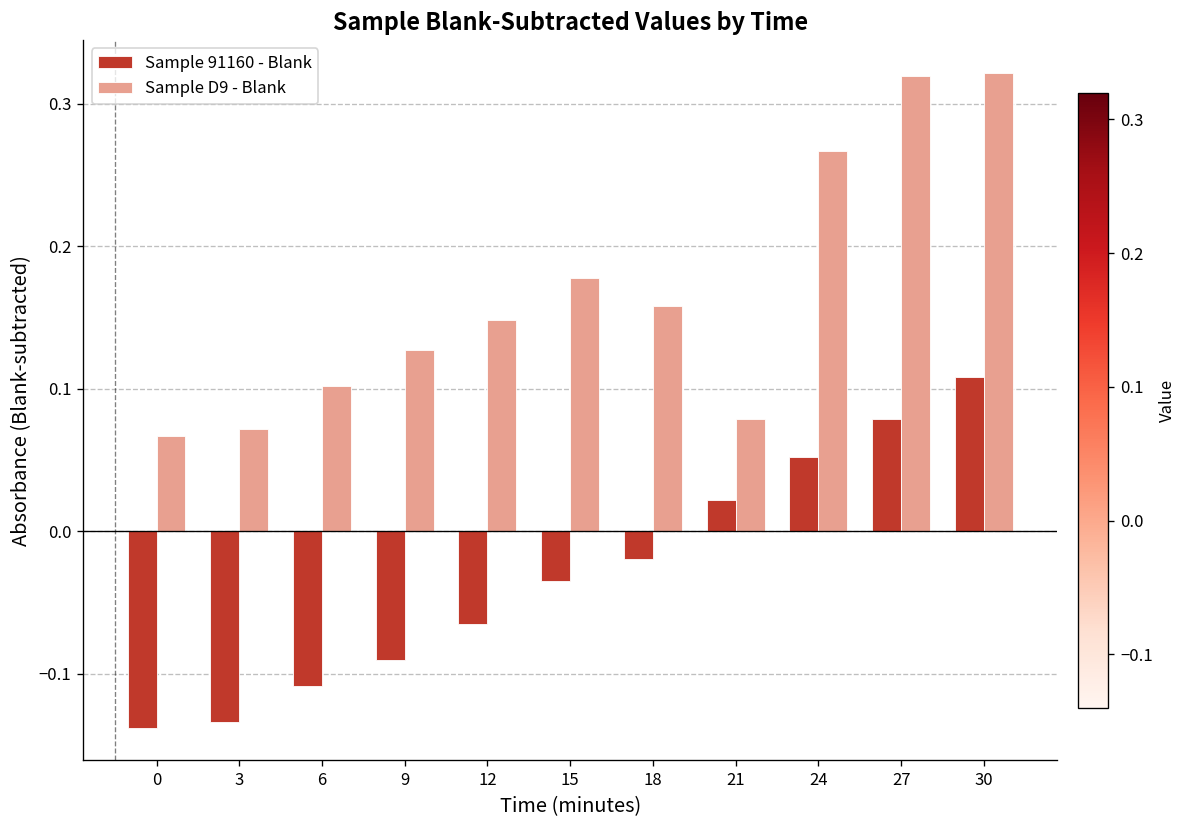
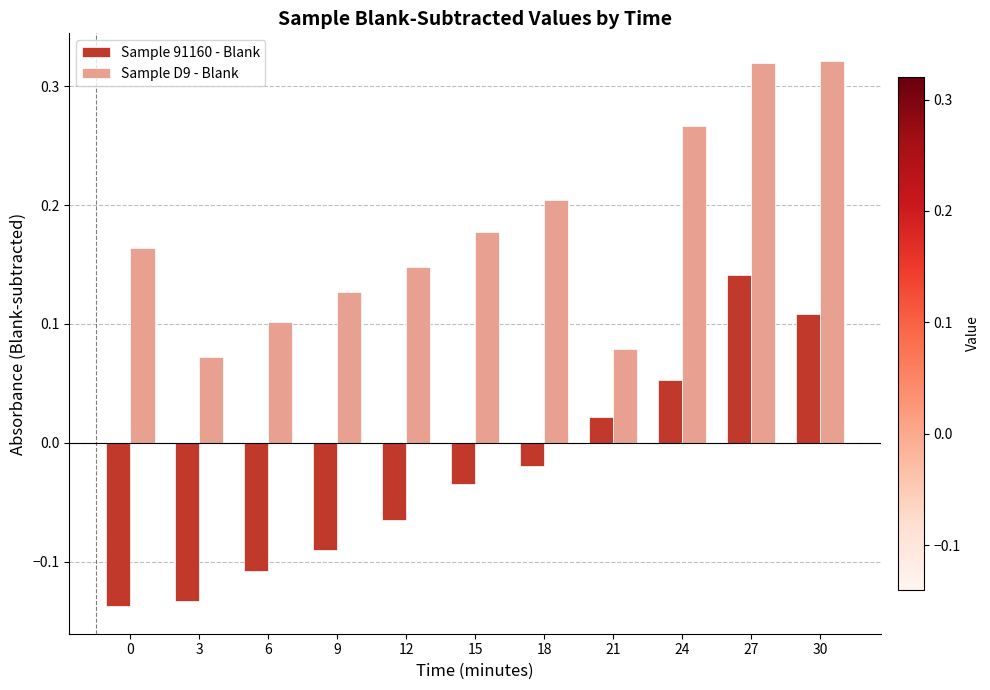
Sample D9 - Blank, 0: 0.066 -> 0.164
Sample D9 - Blank, 18: 0.158 -> 0.204
Sample 91160 - Blank, 27: 0.078 -> 0.141
